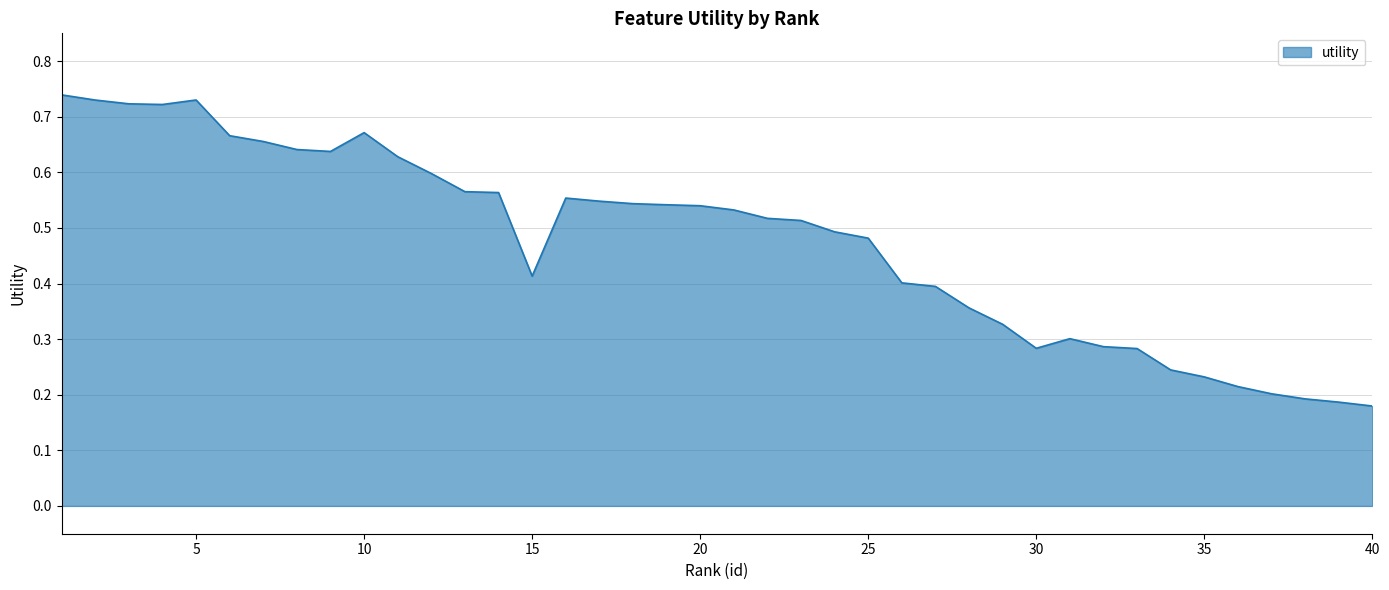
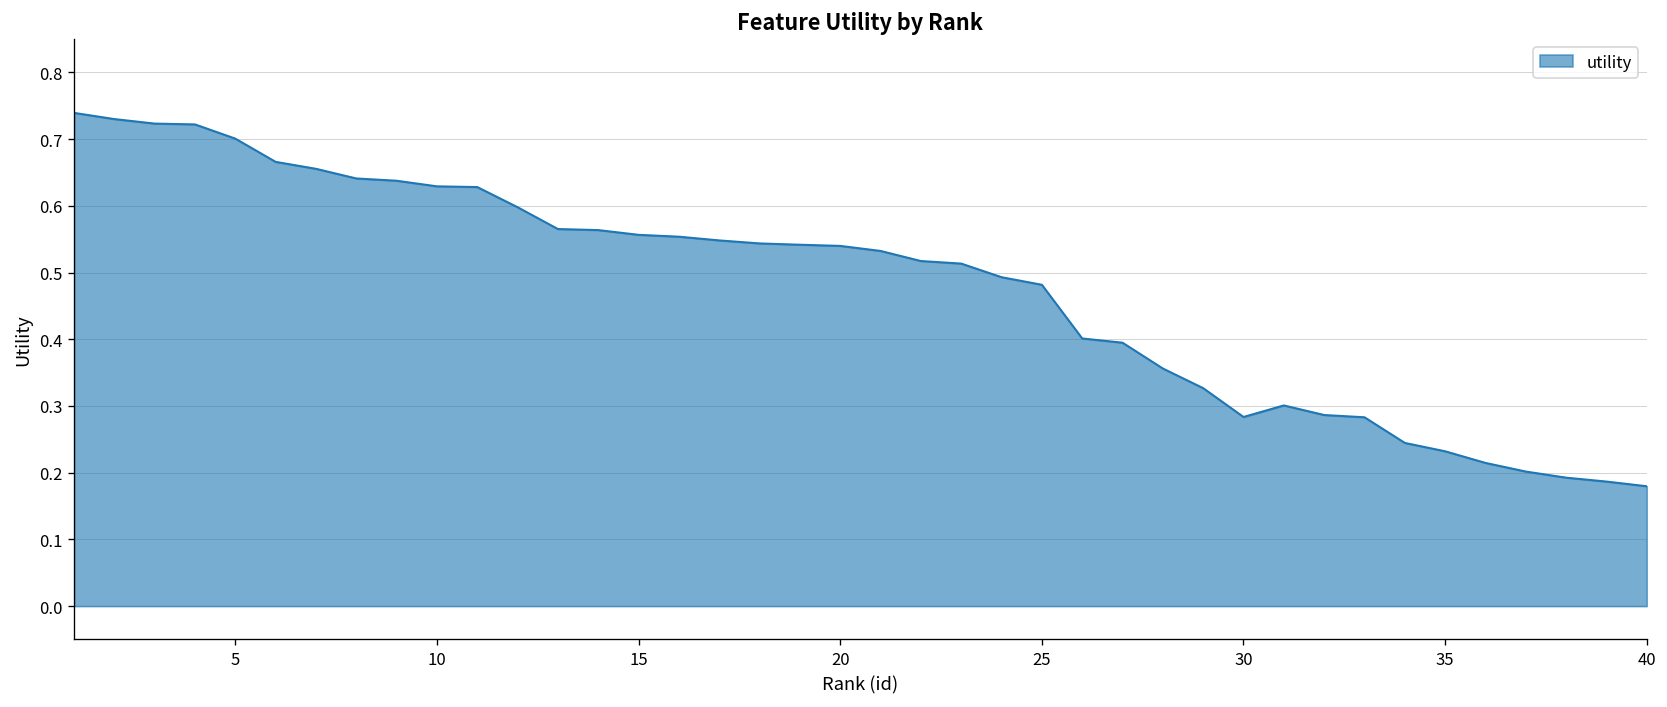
5: 0.73 -> 0.70
10: 0.67 -> 0.63
15: 0.41 -> 0.56
